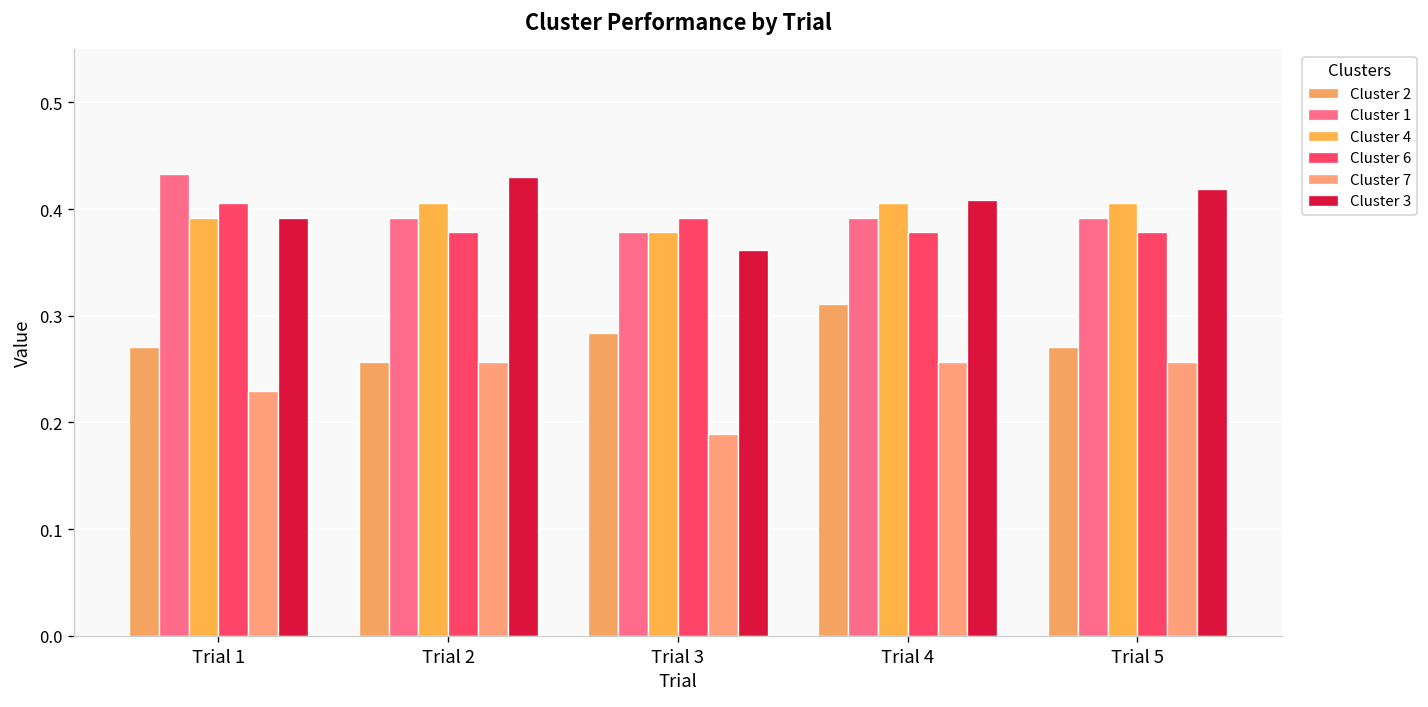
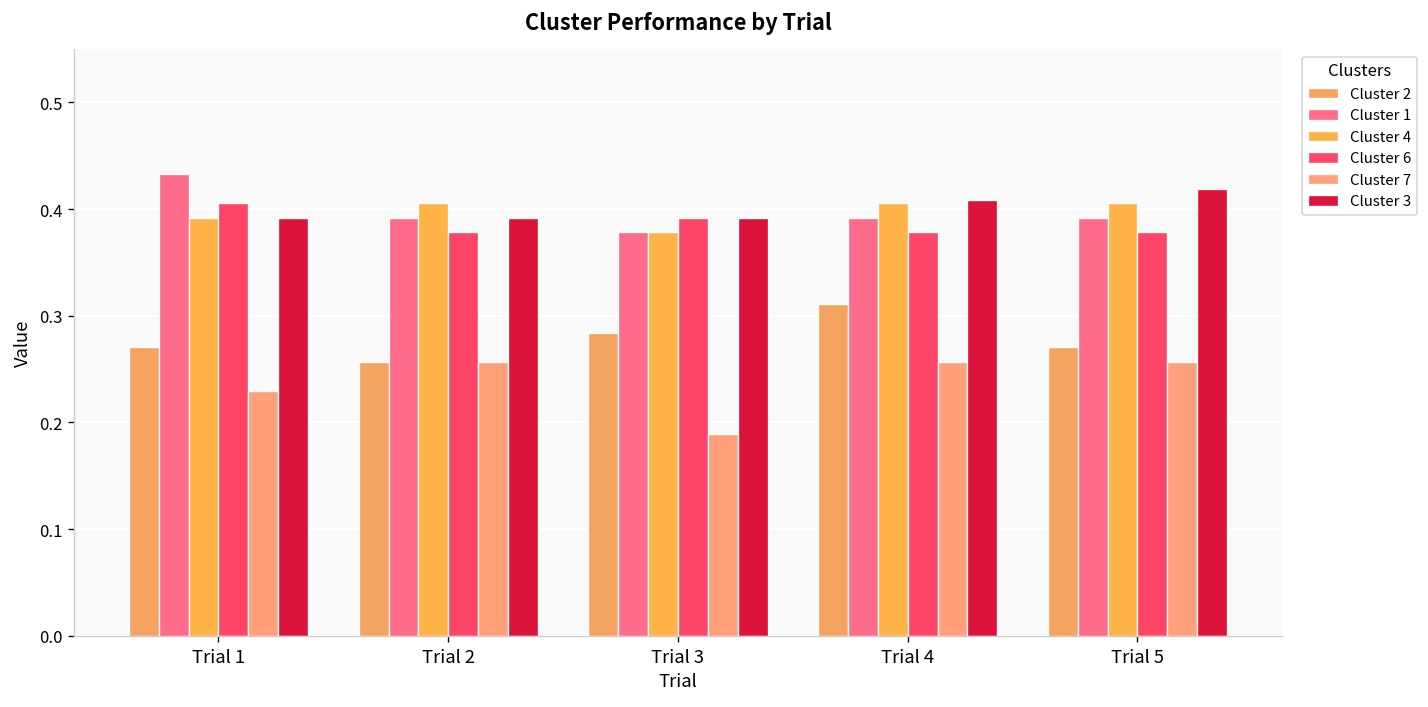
Cluster 3, Trial 2: 0.43 -> 0.39
Cluster 3, Trial 3: 0.36 -> 0.39
